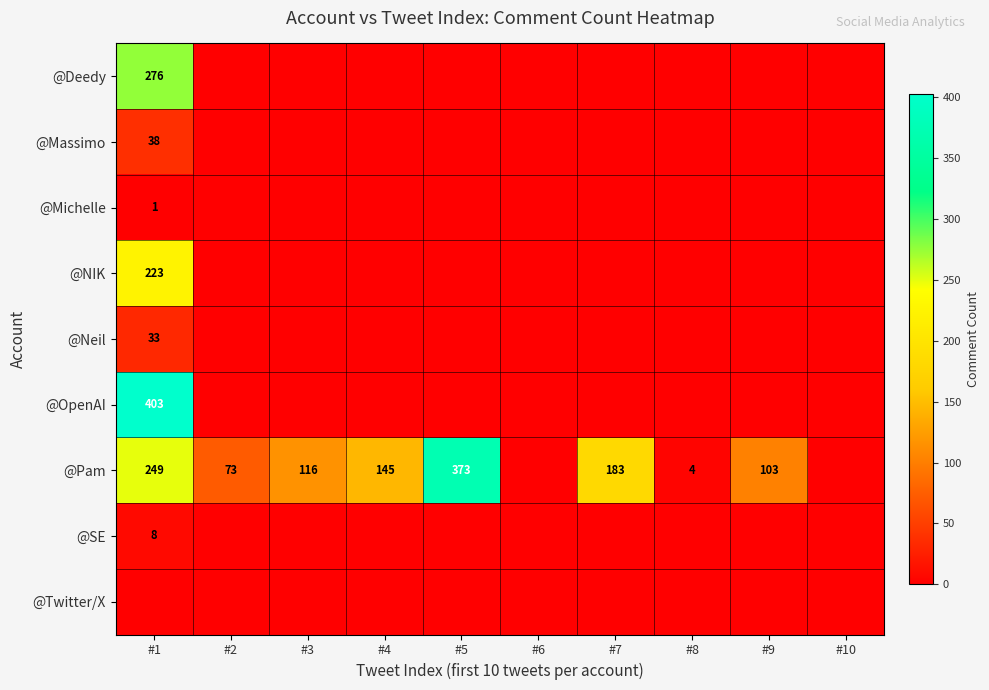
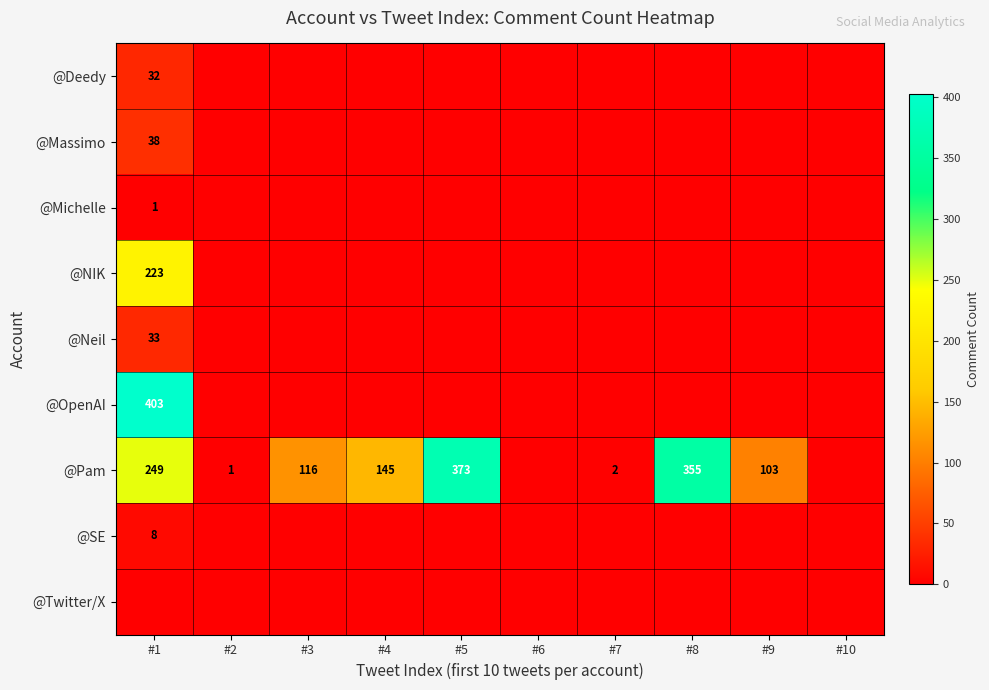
@Deedy, #1: 276 -> 32
@Pam, #2: 73 -> 1
@Pam, #7: 183 -> 2
@Pam, #8: 4 -> 355
